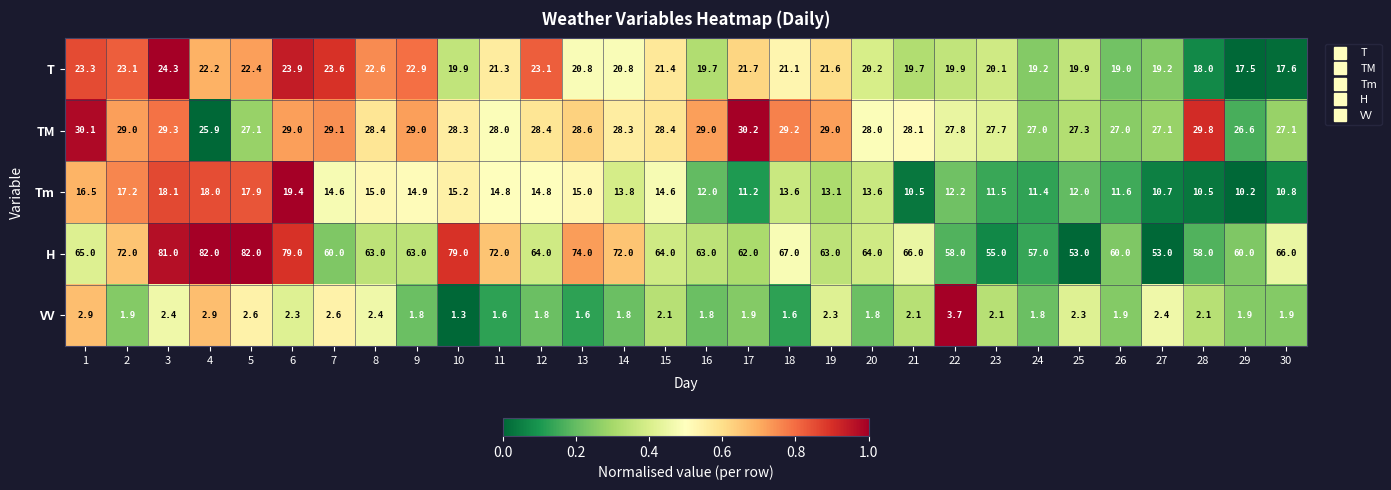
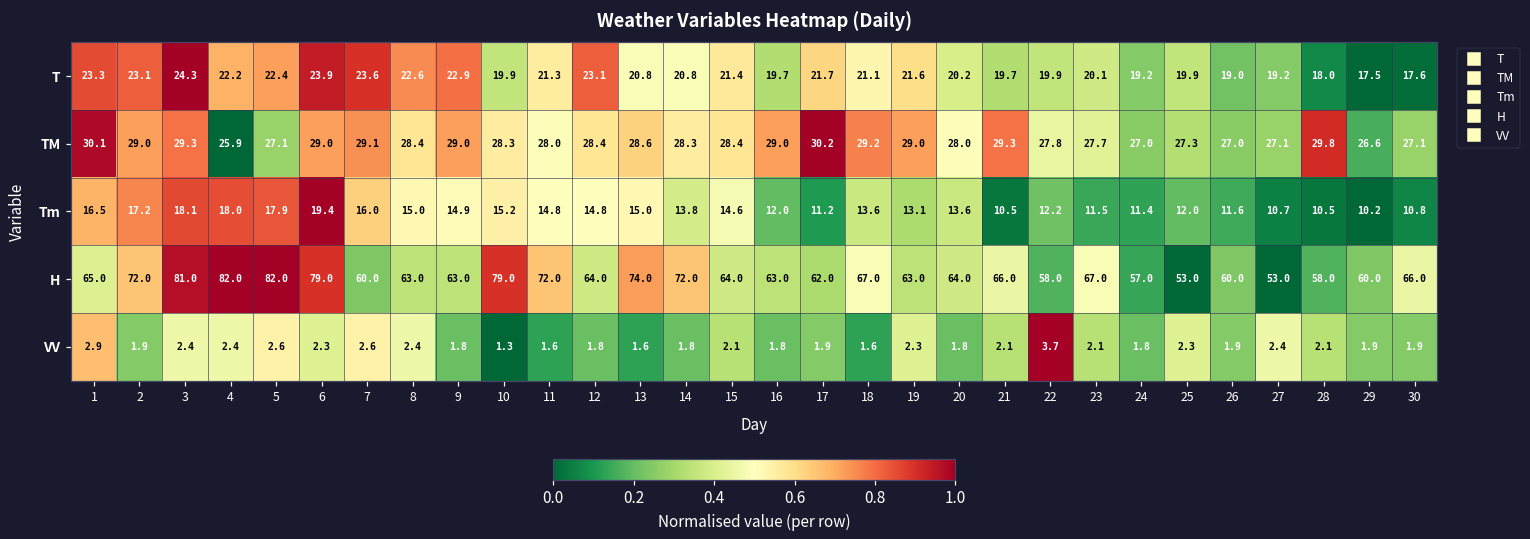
TM, 21: 28.1 -> 29.3
Tm, 7: 14.6 -> 16.0
H, 23: 55.0 -> 67.0
VV, 4: 2.9 -> 2.4
